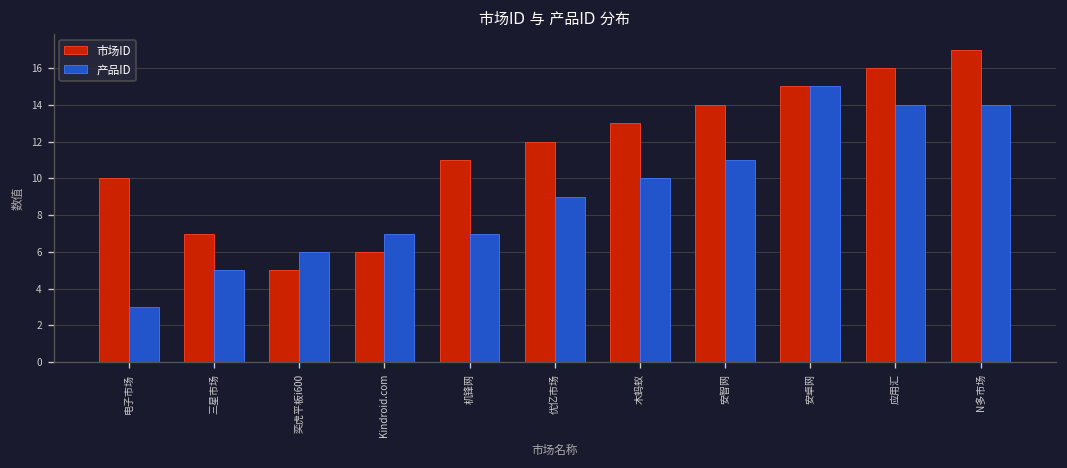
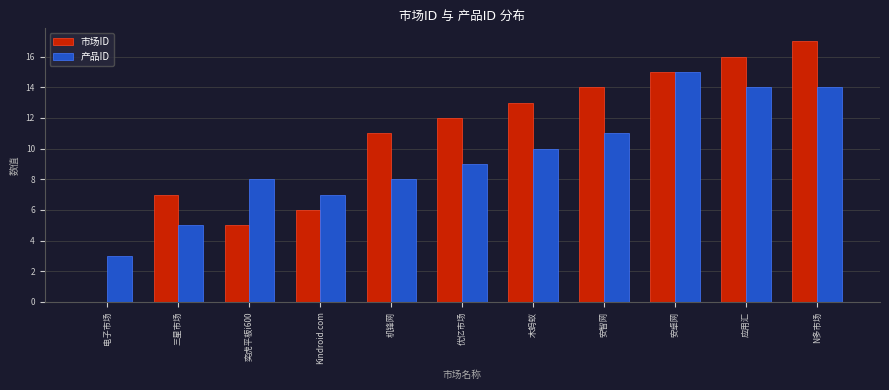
市场ID, 电子市场: 10 -> 0
产品ID, 奕虎平板i600: 6 -> 8
产品ID, 机锋网: 7 -> 8
